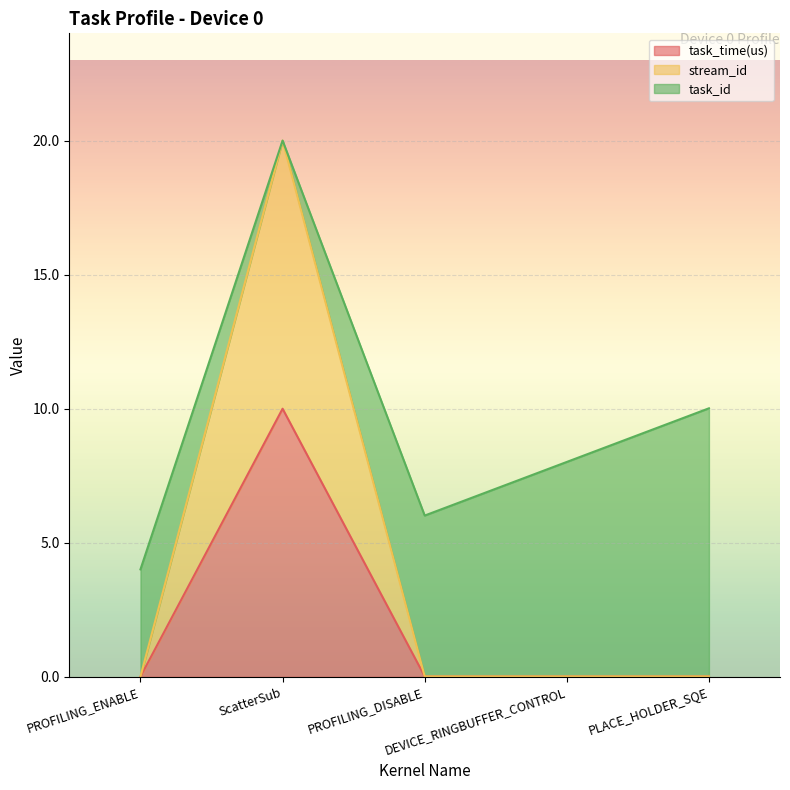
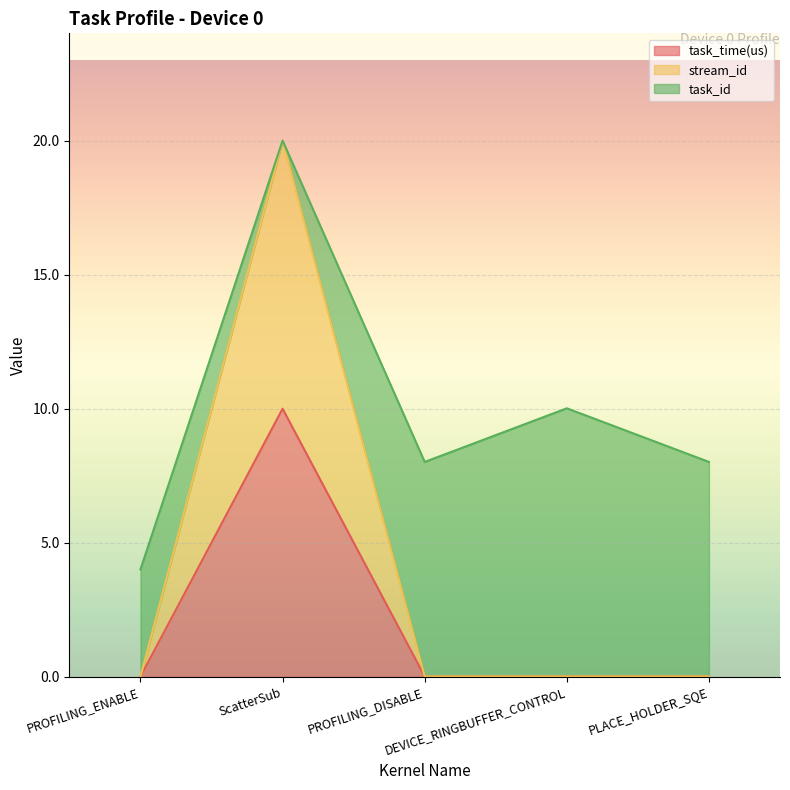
task_id, PROFILING_DISABLE: 6.0 -> 8.0
task_id, DEVICE_RINGBUFFER_CONTROL: 8.0 -> 10.0
task_id, PLACE_HOLDER_SQE: 10.0 -> 8.0
